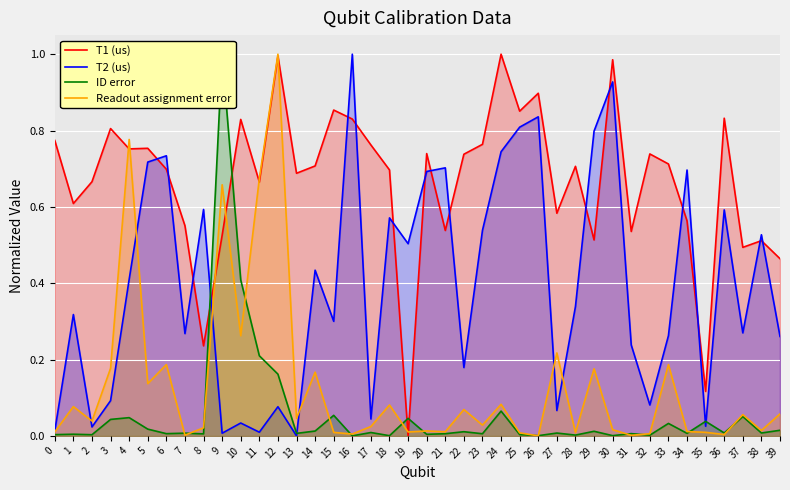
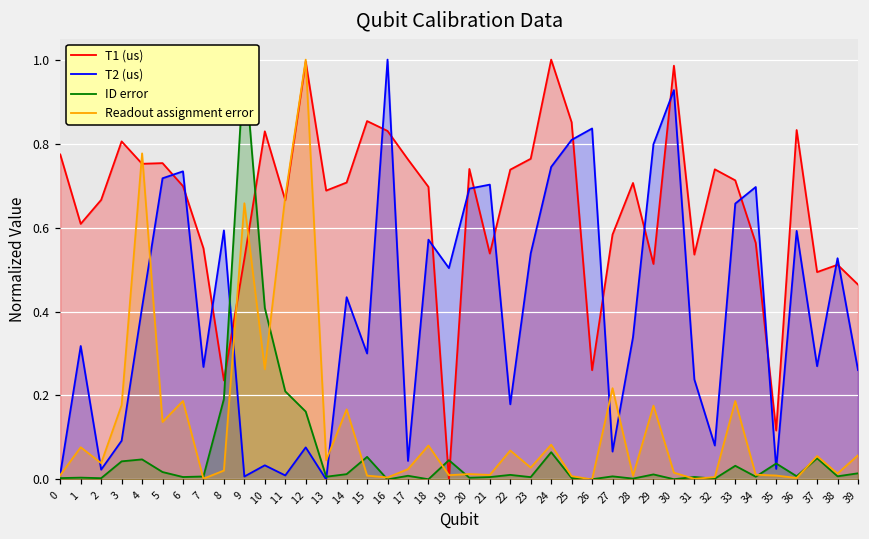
ID error, 8: 0.01 -> 0.19
T1 (us), 26: 0.90 -> 0.26
T2 (us), 33: 0.26 -> 0.66
